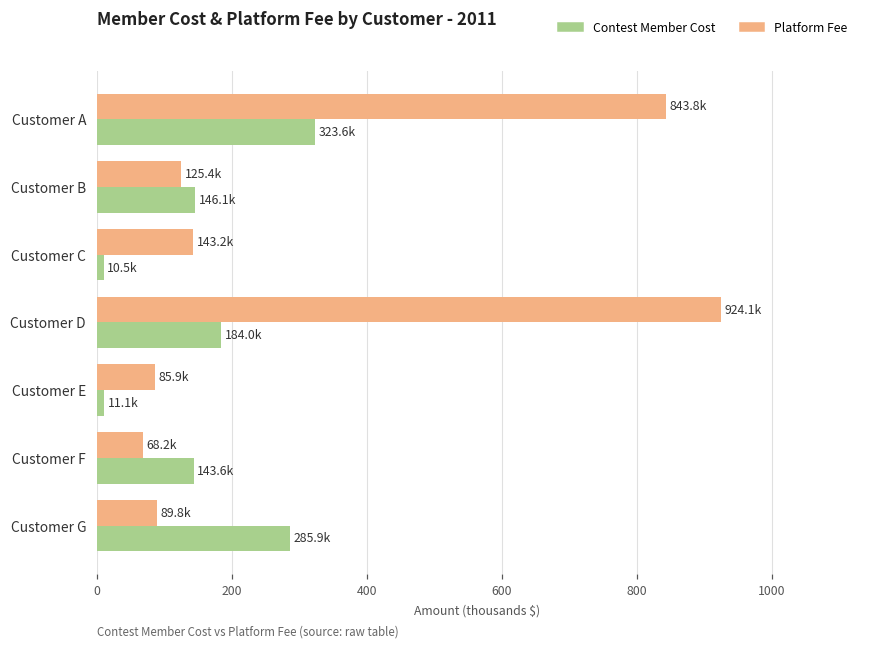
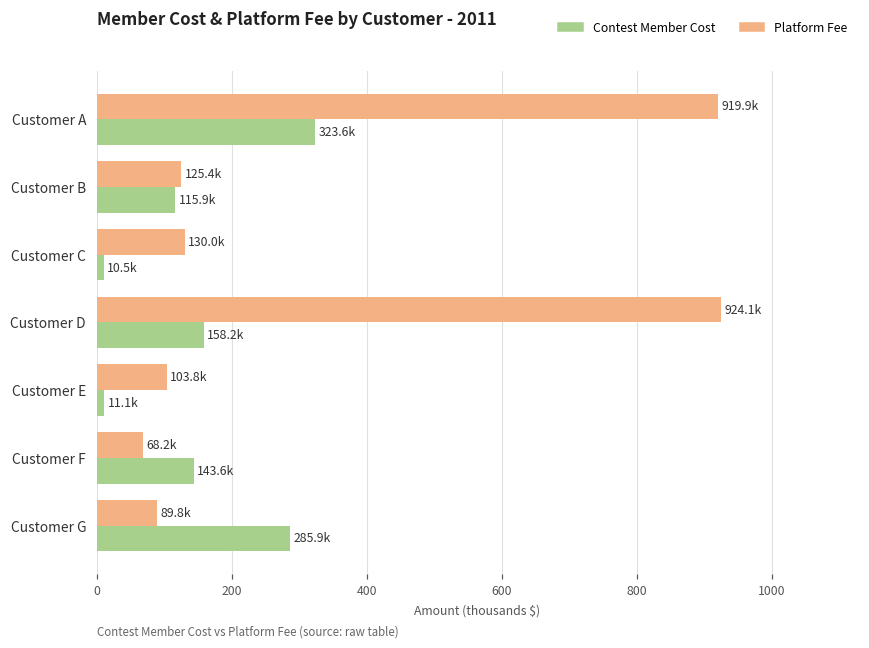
Platform Fee, Customer A: 843.8k -> 919.9k
Contest Member Cost, Customer B: 146.1k -> 115.9k
Platform Fee, Customer C: 143.2k -> 130.0k
Contest Member Cost, Customer D: 184.0k -> 158.2k
Platform Fee, Customer E: 85.9k -> 103.8k
